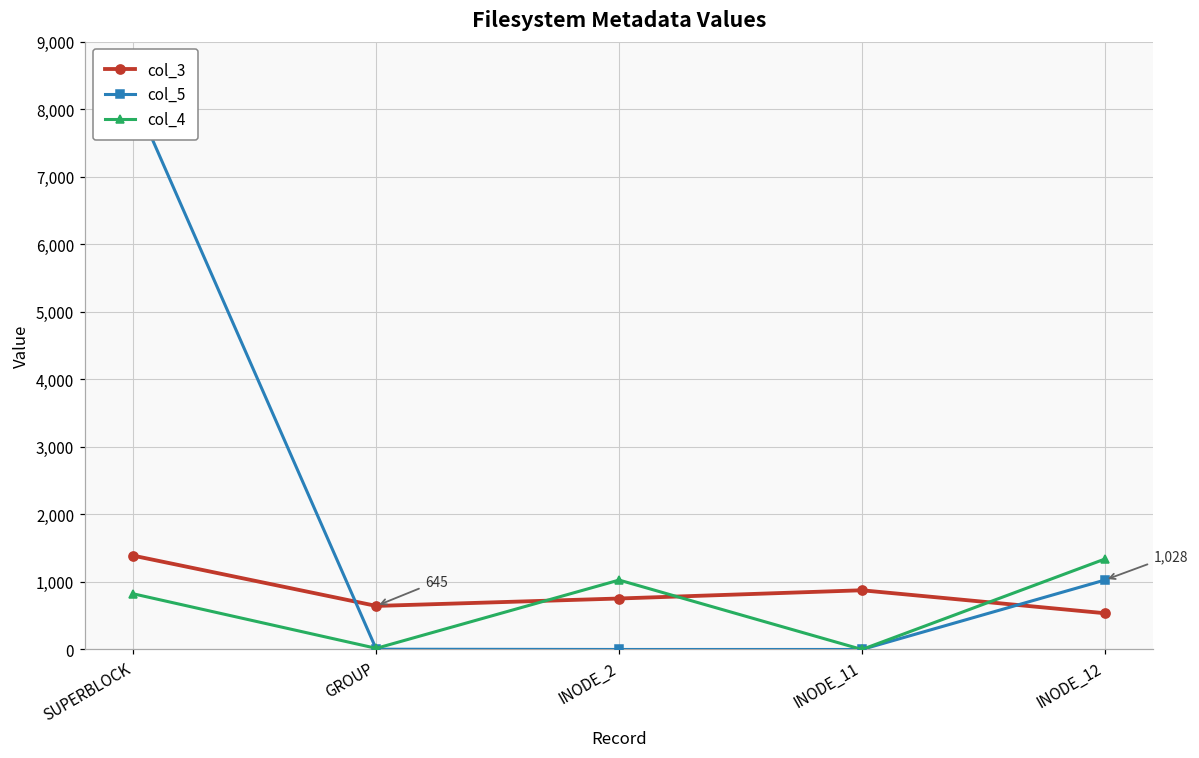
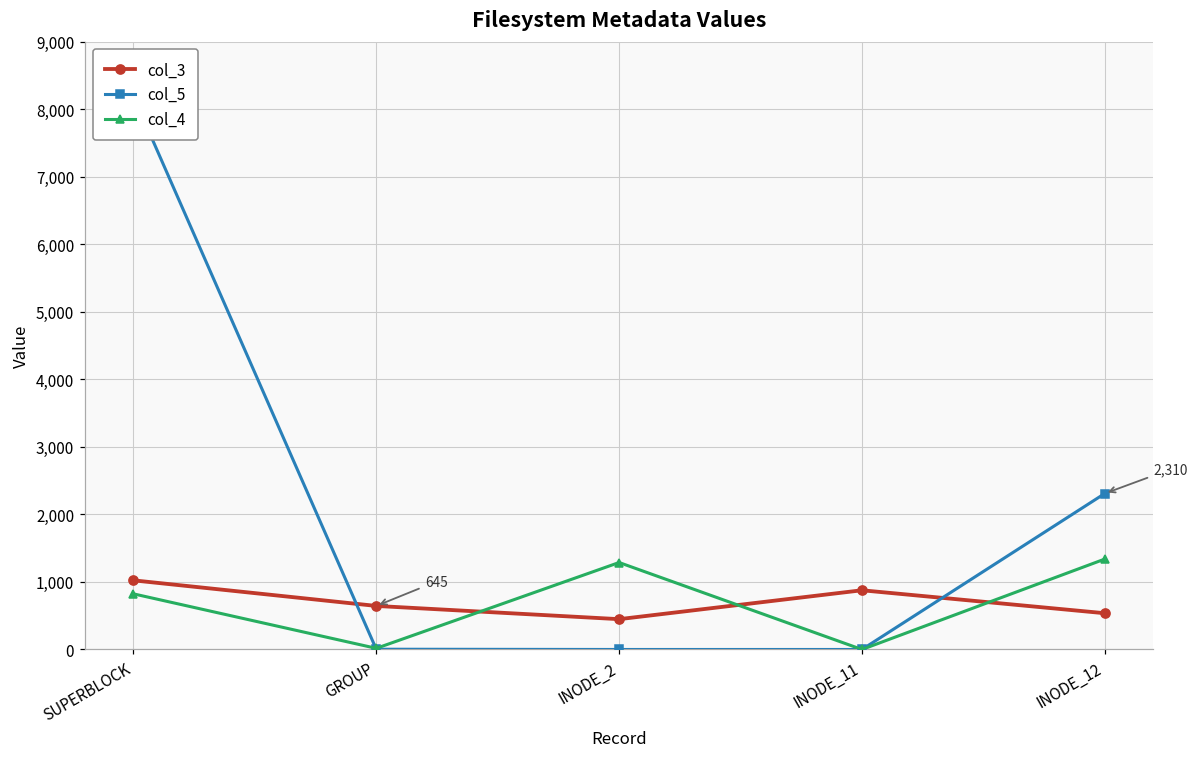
col_3, SUPERBLOCK: 1,400 -> 1,000
col_3, INODE_2: 800 -> 400
col_4, INODE_2: 1,000 -> 1,300
col_5, INODE_12: 1,028 -> 2,310
